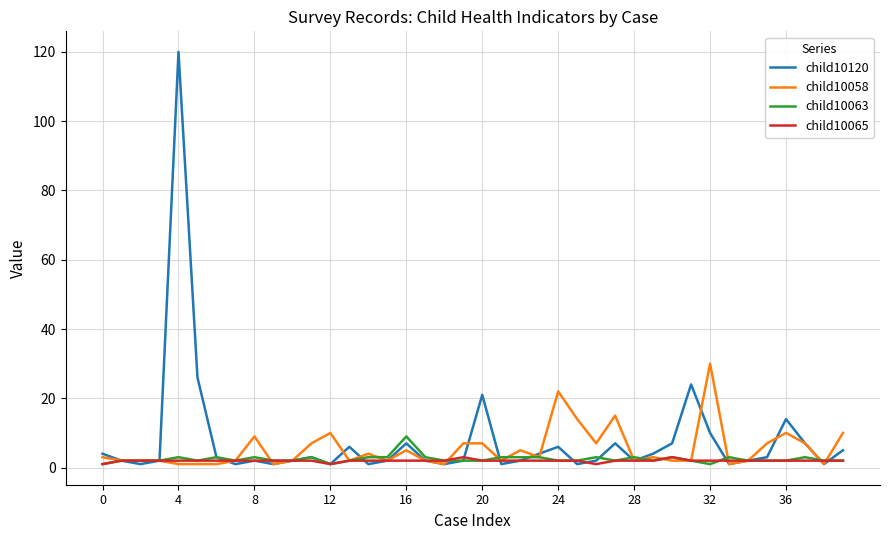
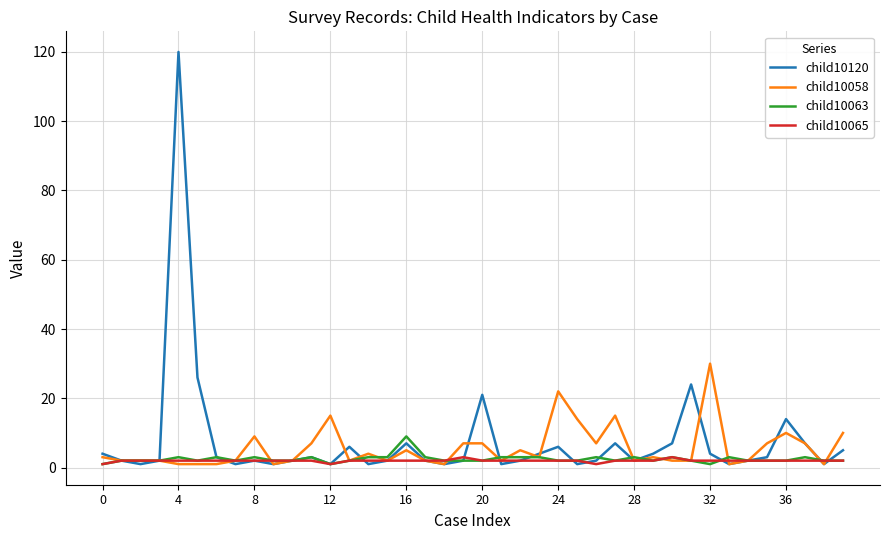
child10058, 12: 10 -> 15
child10120, 32: 10 -> 4
